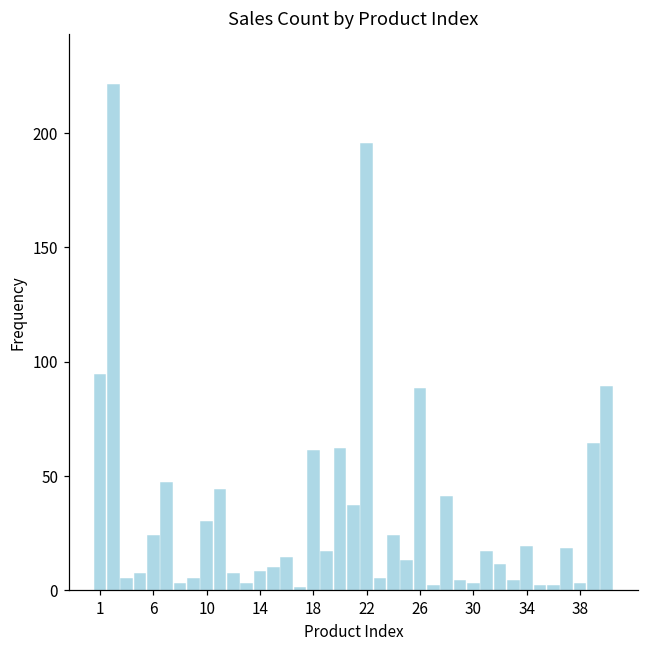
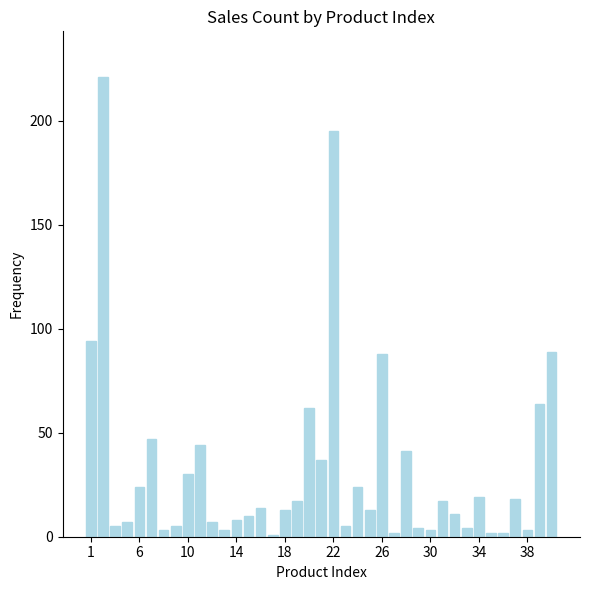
18: 61 -> 13
